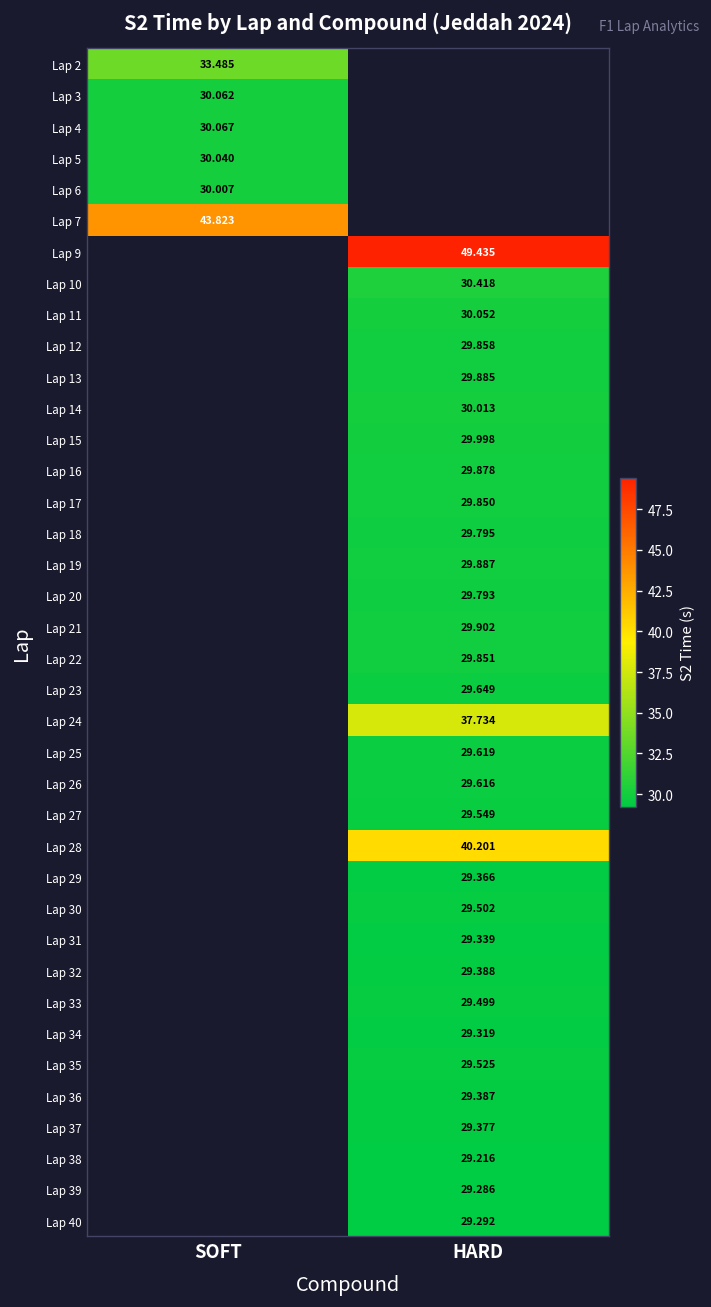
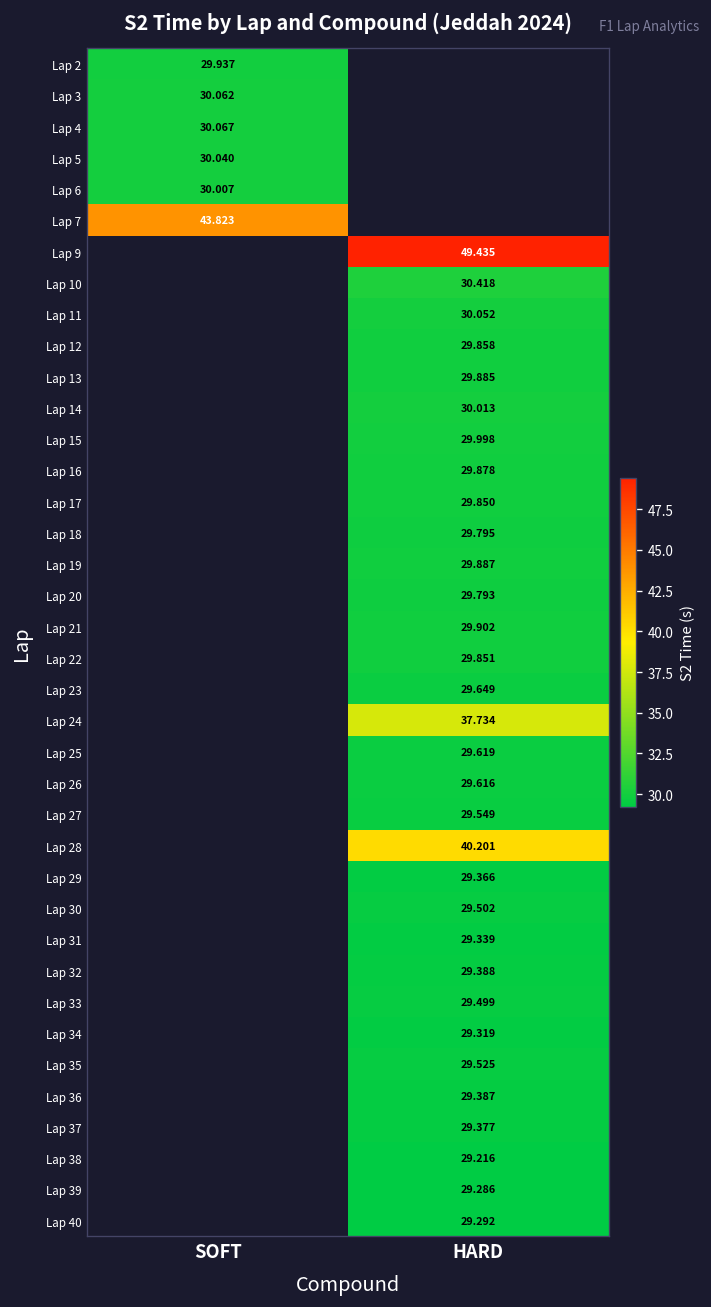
Lap 2, SOFT: 33.485 -> 29.937
